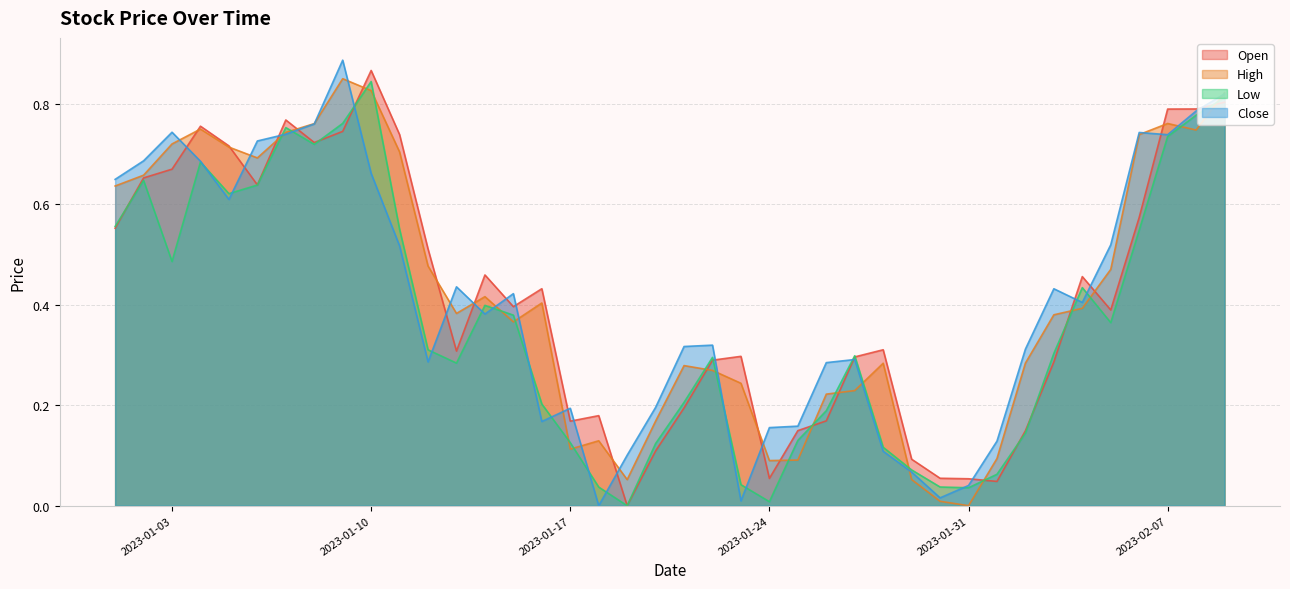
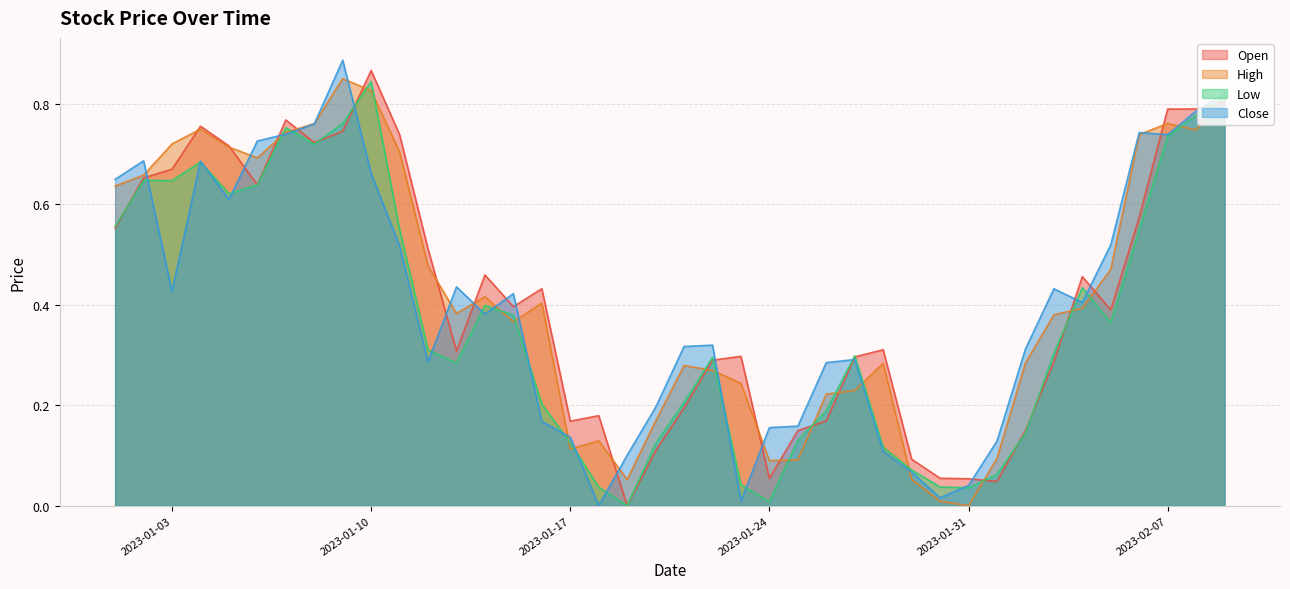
Low, 2023-01-03: 0.49 -> 0.65
Close, 2023-01-03: 0.74 -> 0.43
Close, 2023-01-17: 0.19 -> 0.14
